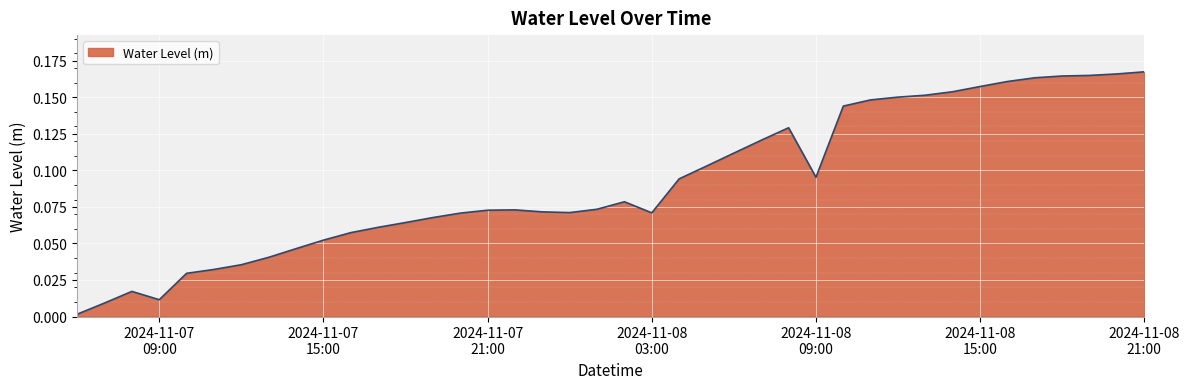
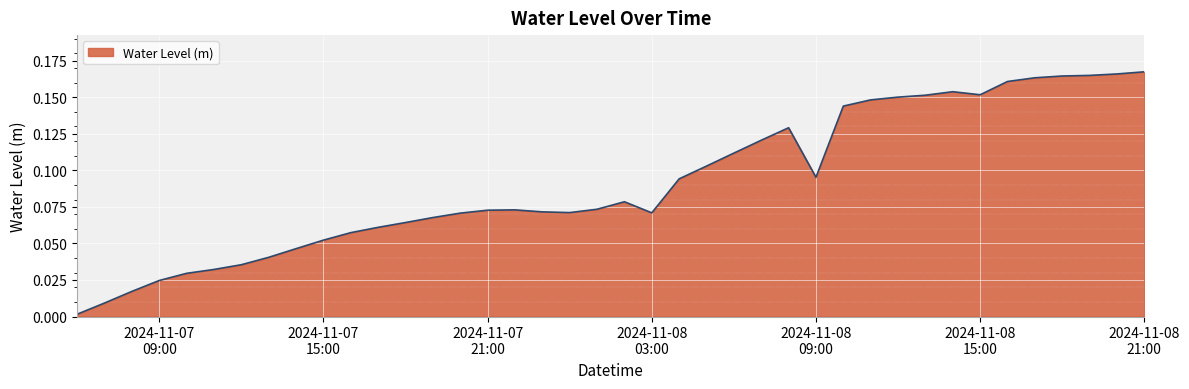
2024-11-07 09:00: 0.011 -> 0.025
2024-11-08 15:00: 0.157 -> 0.152
